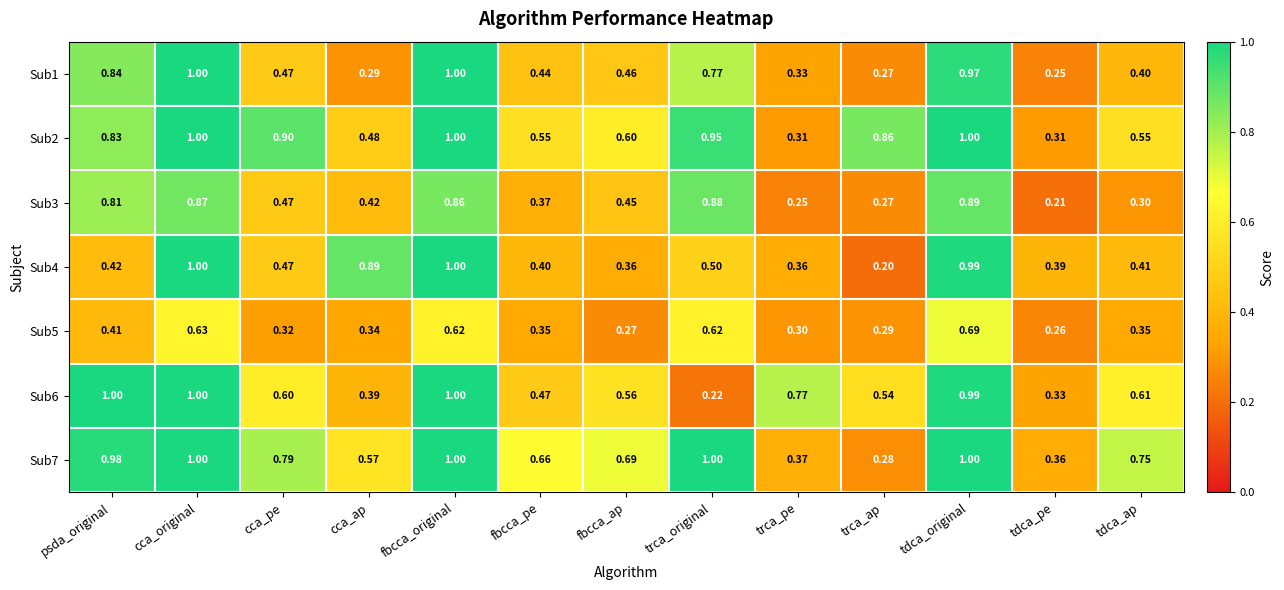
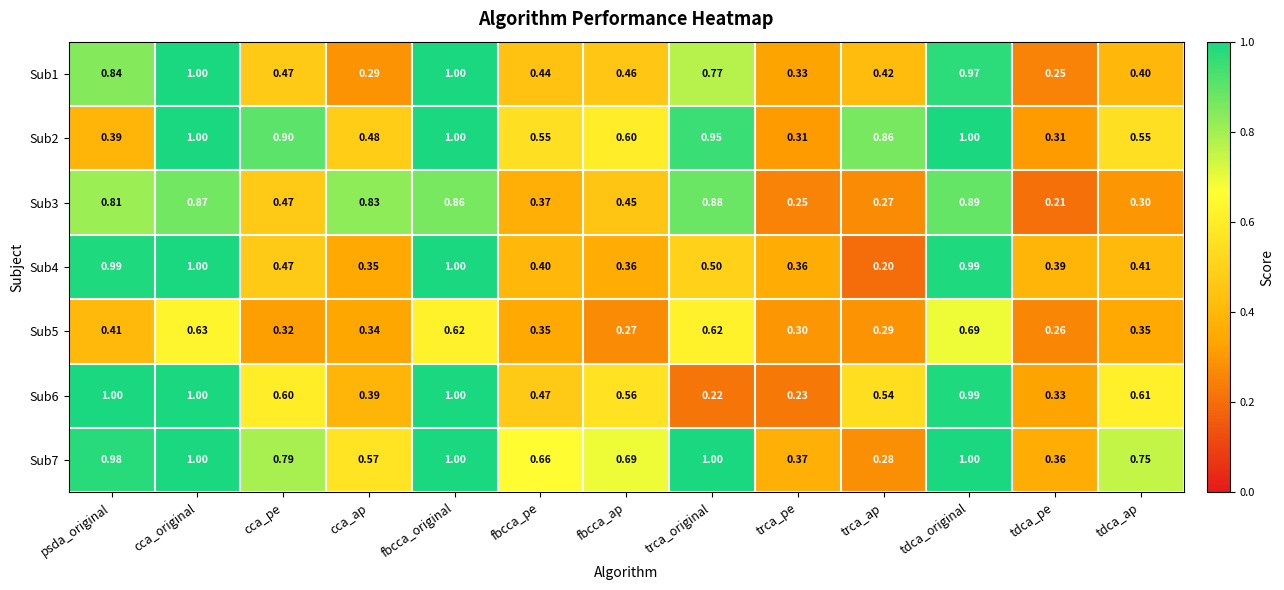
Sub1, trca_ap: 0.27 -> 0.42
Sub2, psda_original: 0.83 -> 0.39
Sub3, cca_ap: 0.42 -> 0.83
Sub4, psda_original: 0.42 -> 0.99
Sub4, cca_ap: 0.89 -> 0.35
Sub6, trca_pe: 0.77 -> 0.23
